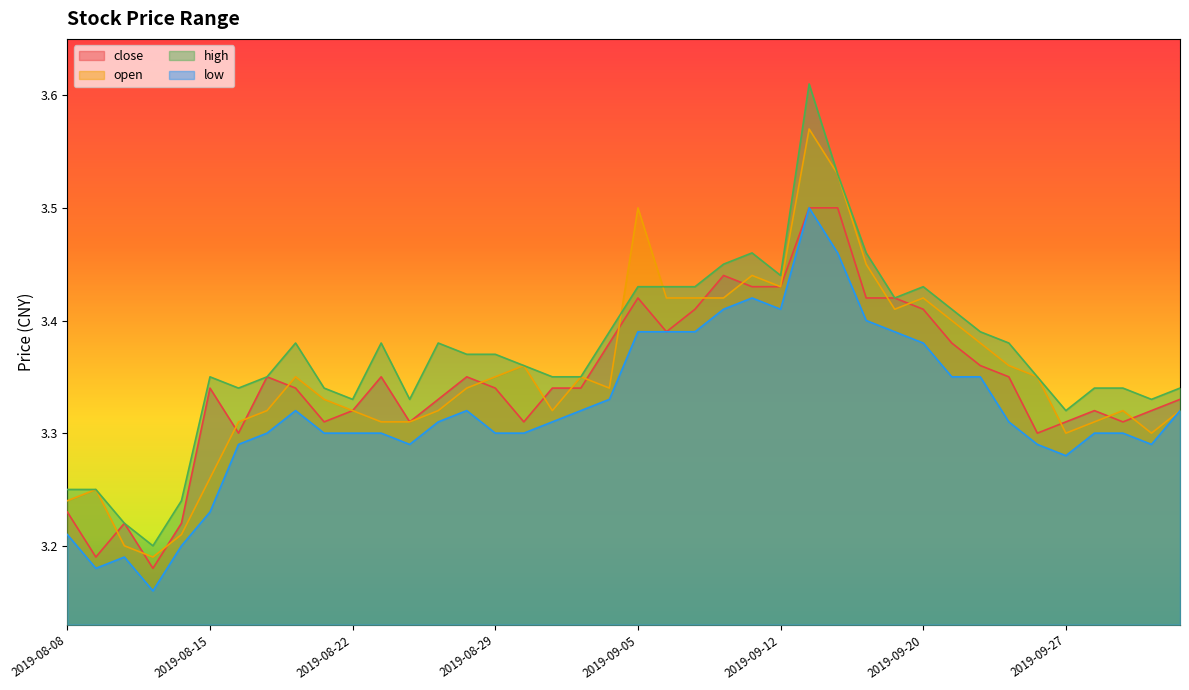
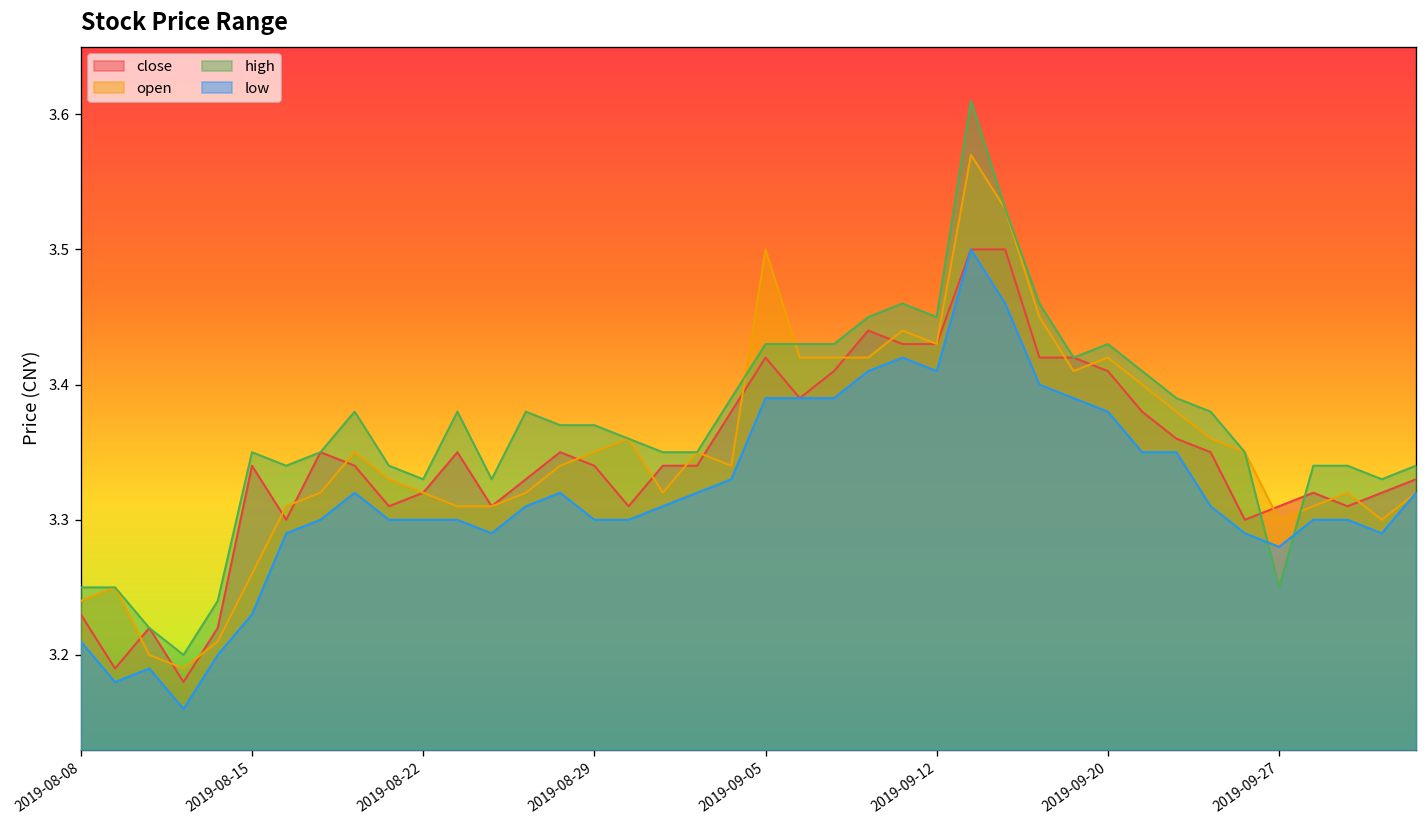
high, 2019-09-12: 3.44 -> 3.45
high, 2019-09-27: 3.32 -> 3.25
